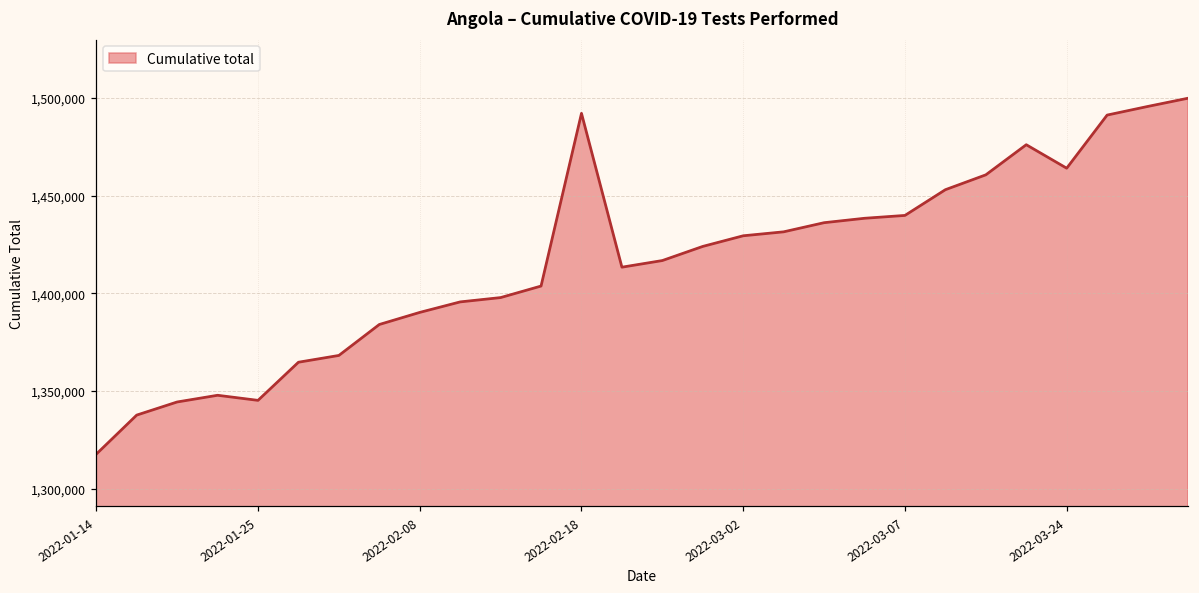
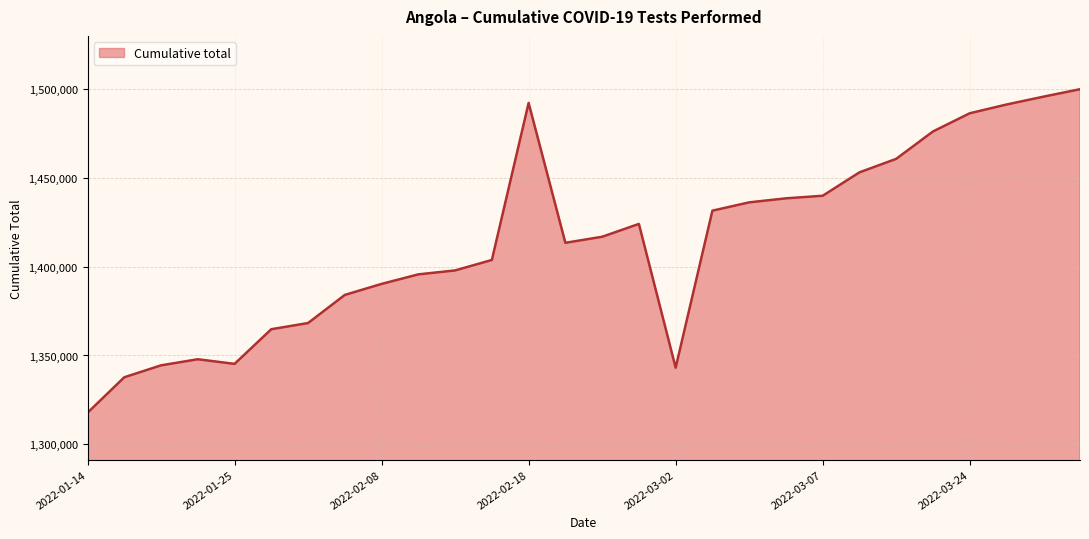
2022-03-02: 1,429,000 -> 1,343,000
2022-03-24: 1,464,000 -> 1,486,000
